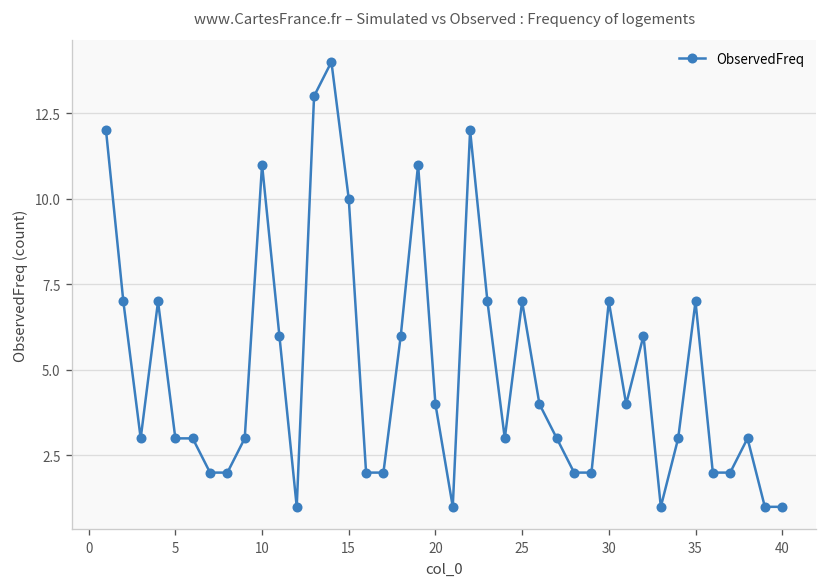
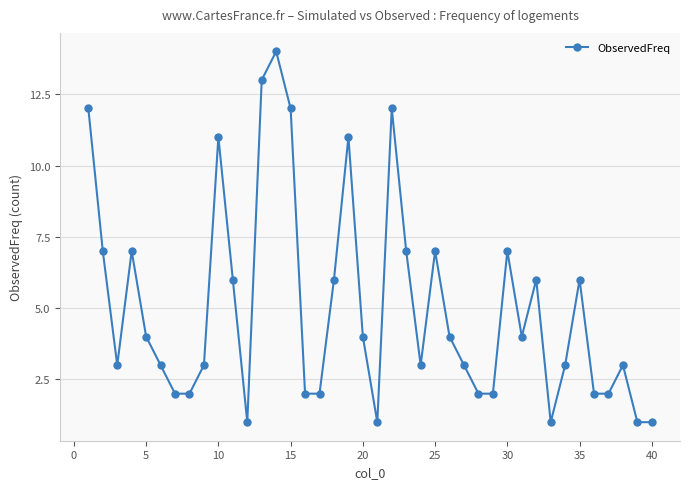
5: 3 -> 4
15: 10 -> 12
35: 7 -> 6
